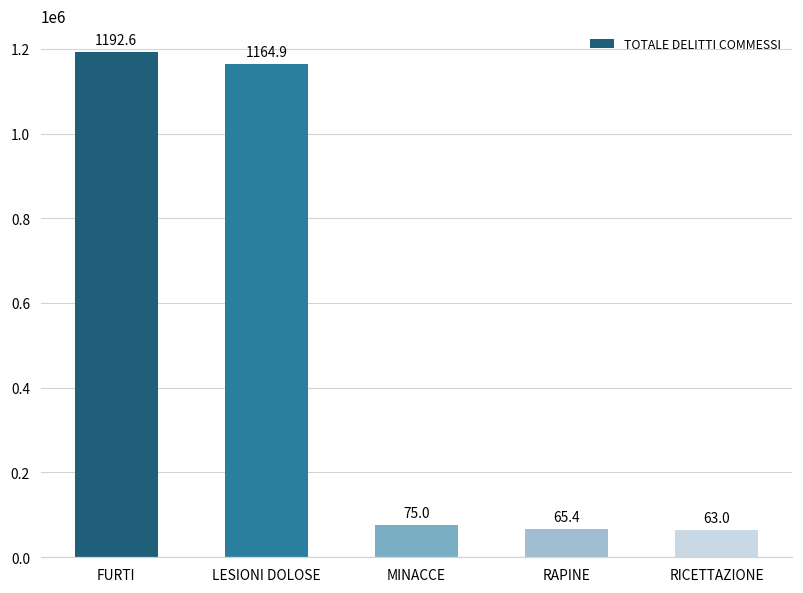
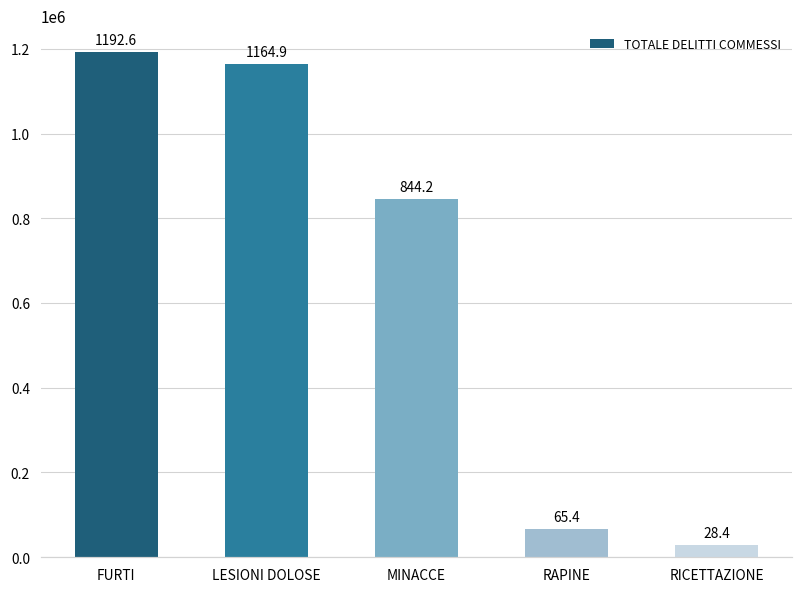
MINACCE: 75.0 -> 844.2
RICETTAZIONE: 63.0 -> 28.4
